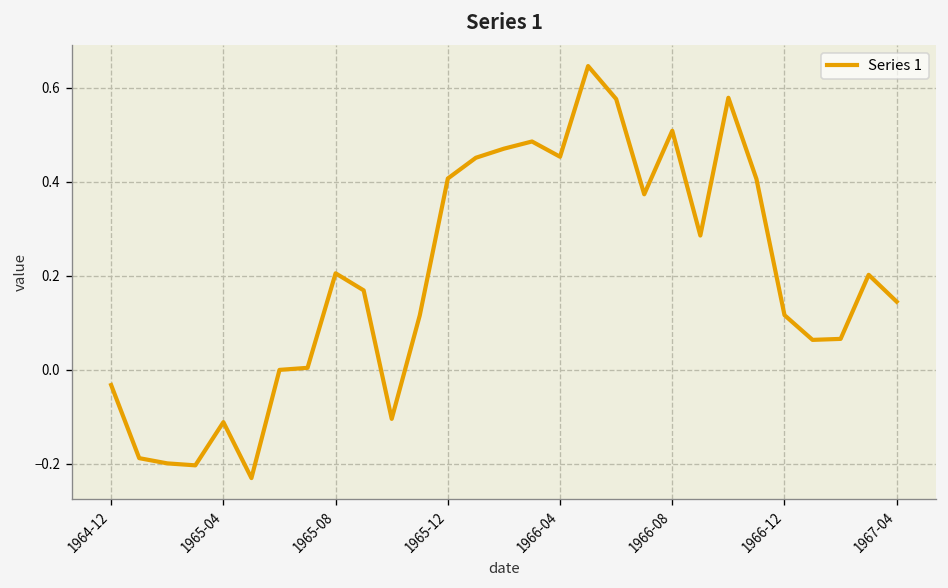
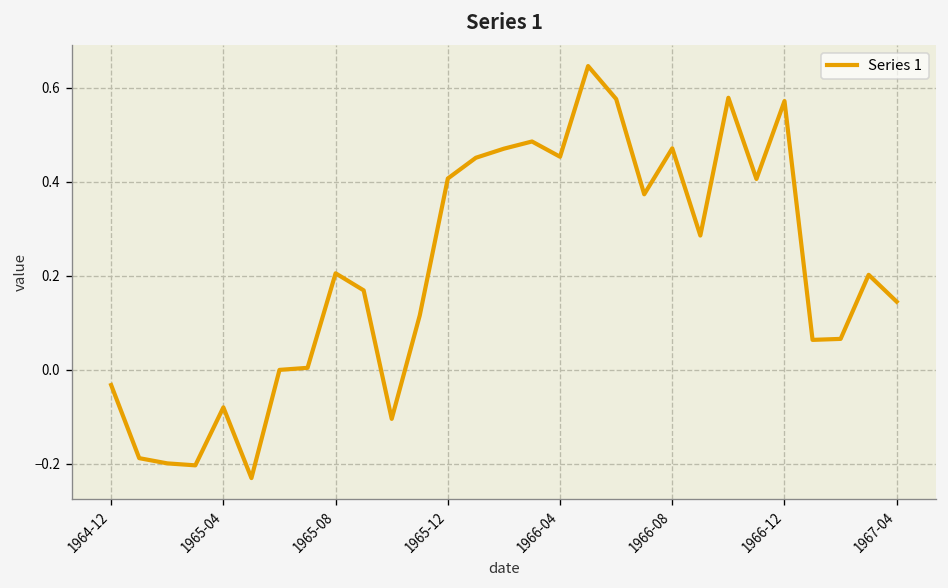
1965-04: -0.11 -> -0.08
1966-08: 0.51 -> 0.47
1966-12: 0.12 -> 0.57
